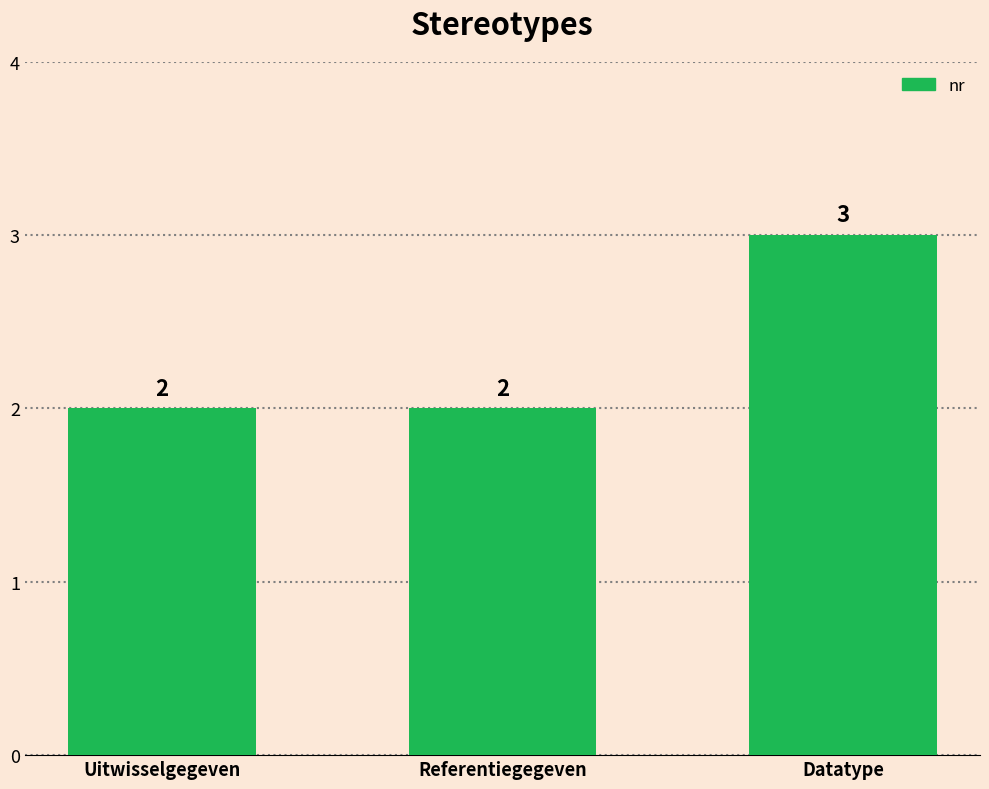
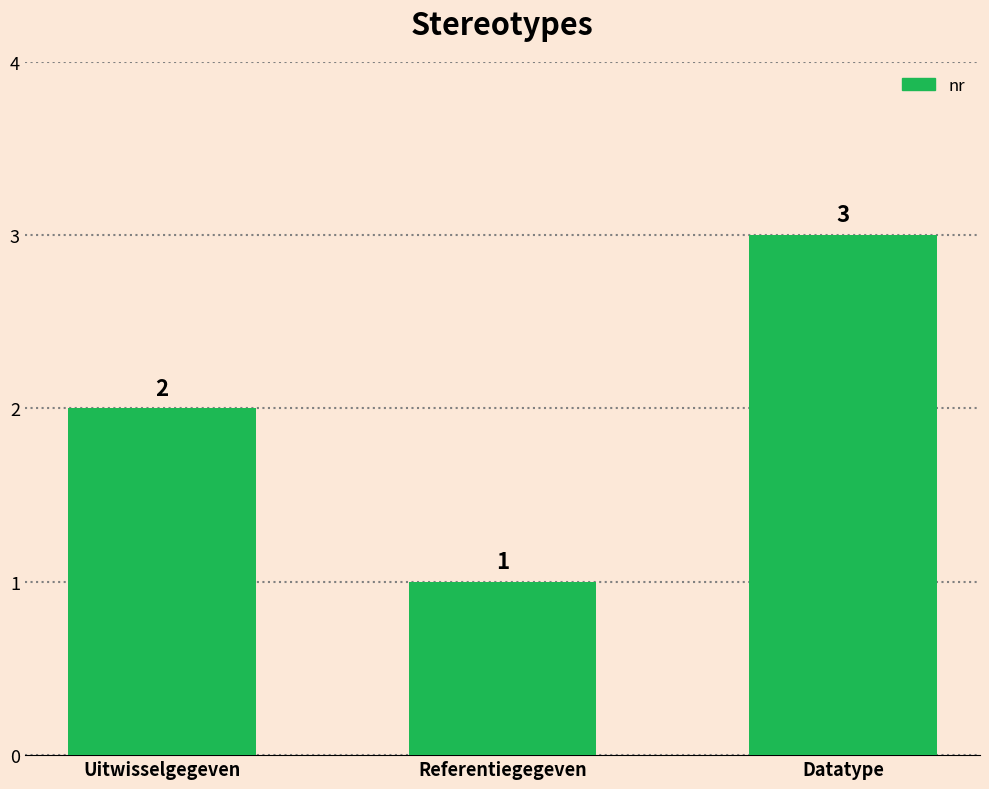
Referentiegegeven: 2 -> 1
